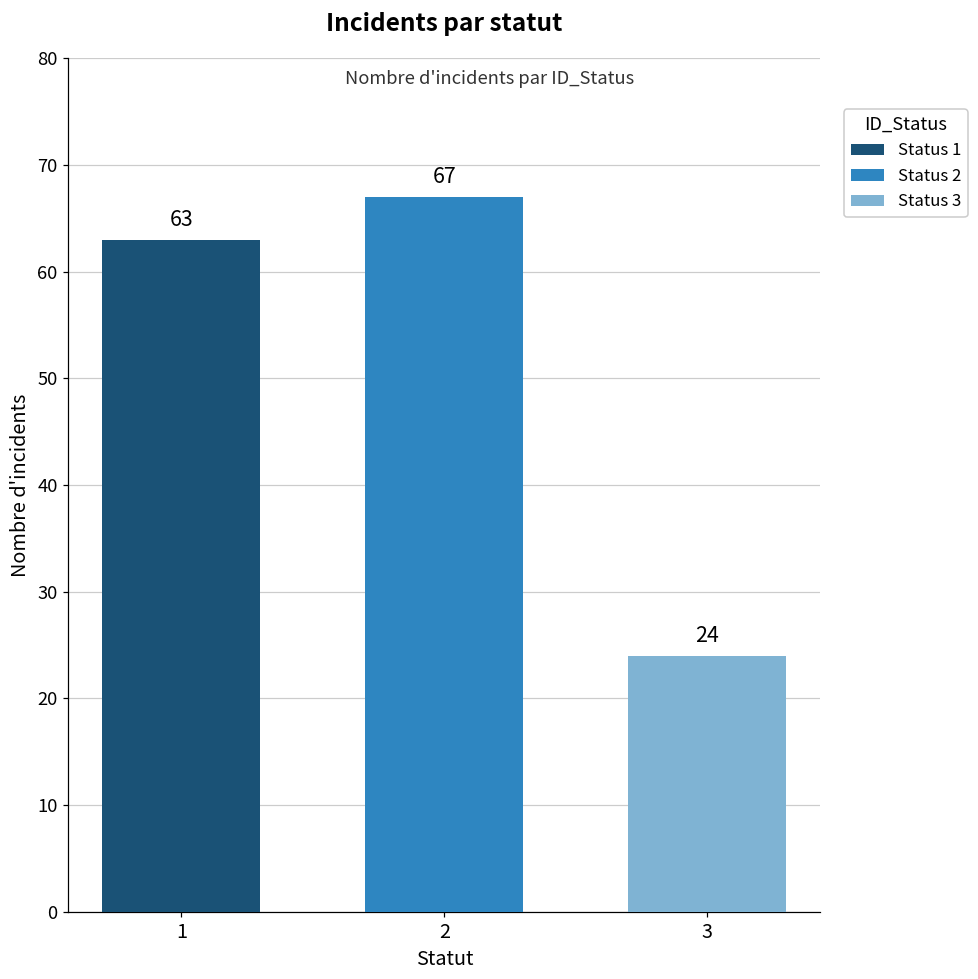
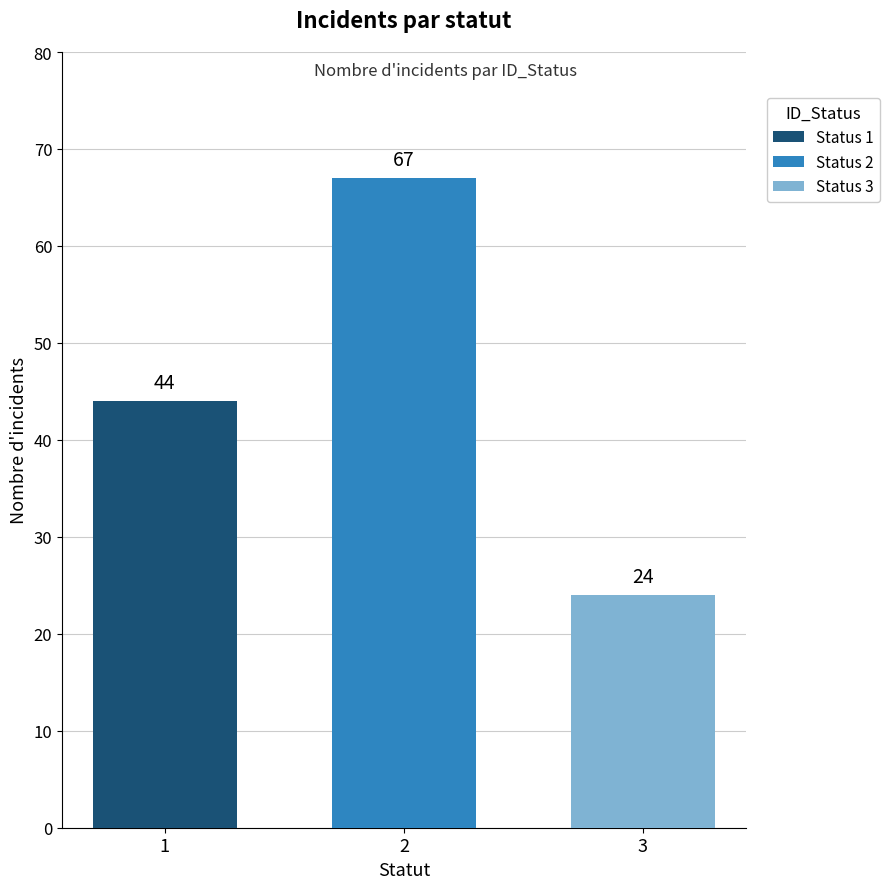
1: 63 -> 44
